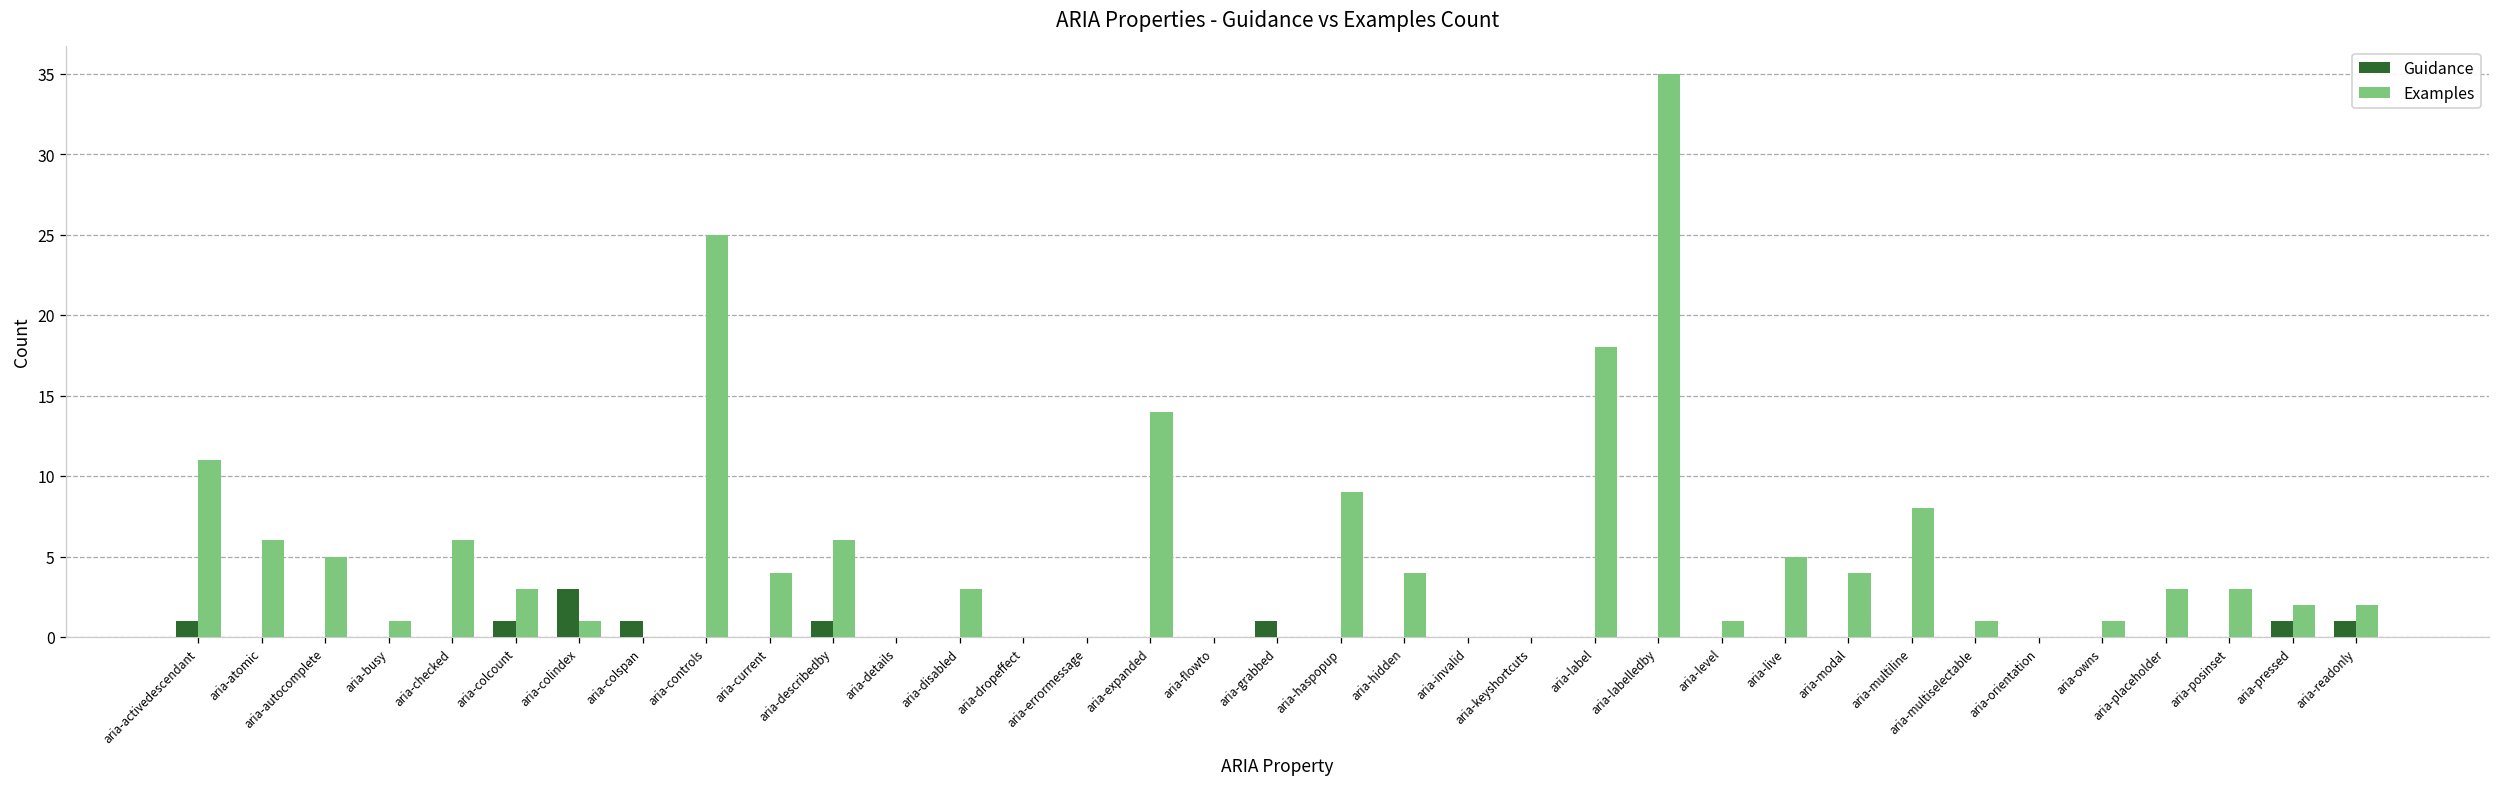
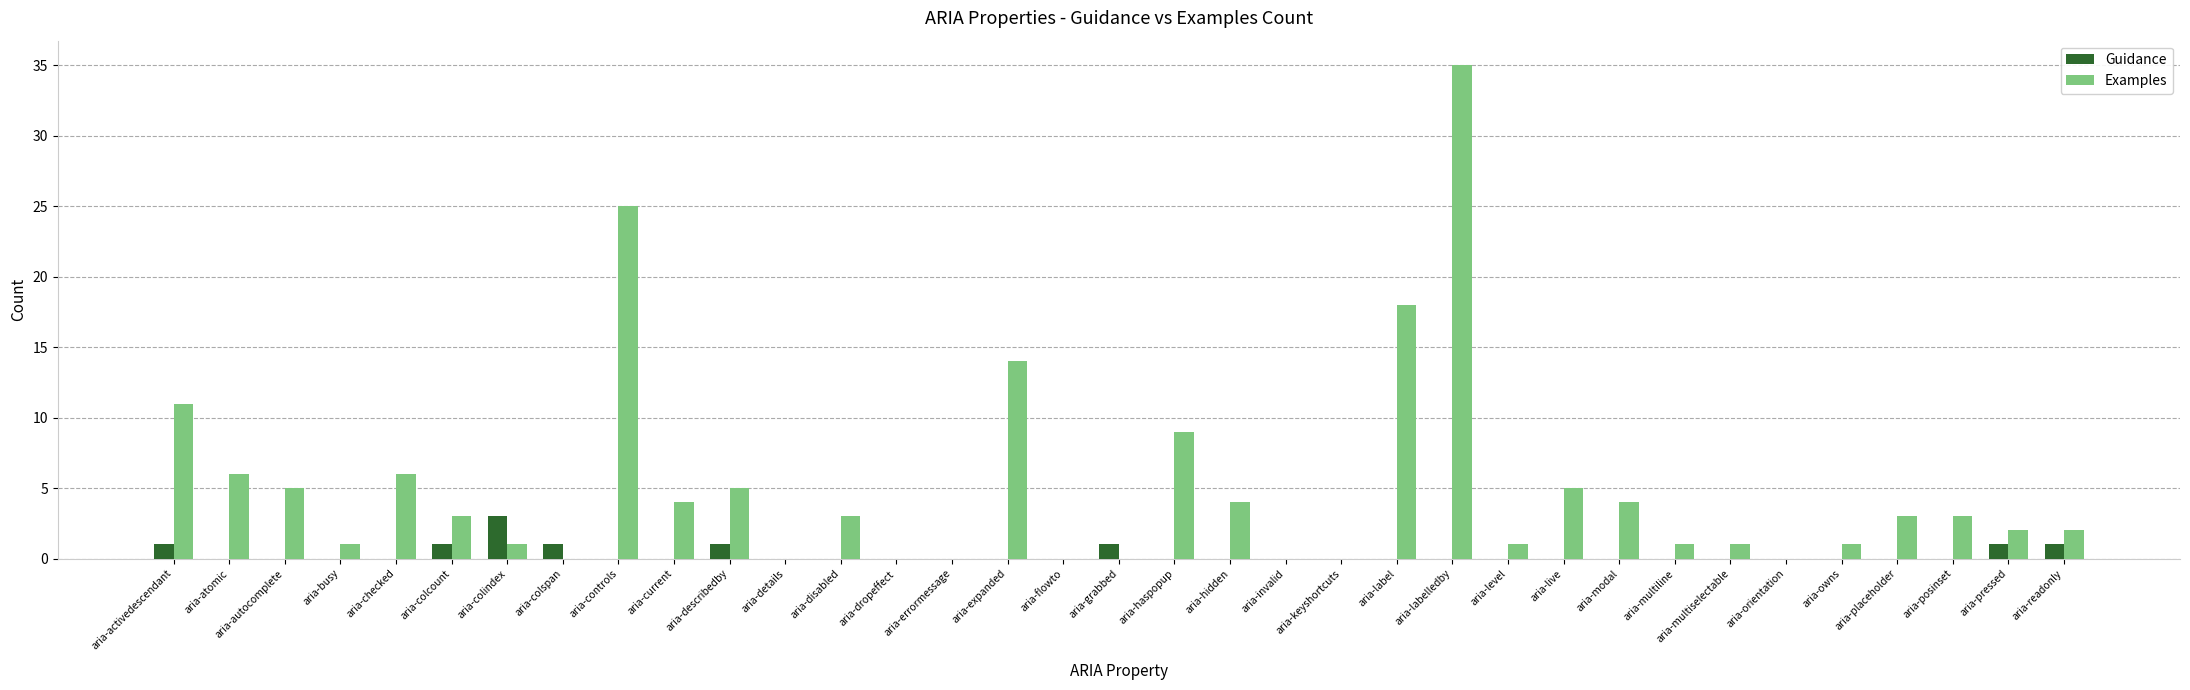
Examples, aria-describedby: 6 -> 5
Examples, aria-multiline: 8 -> 1
